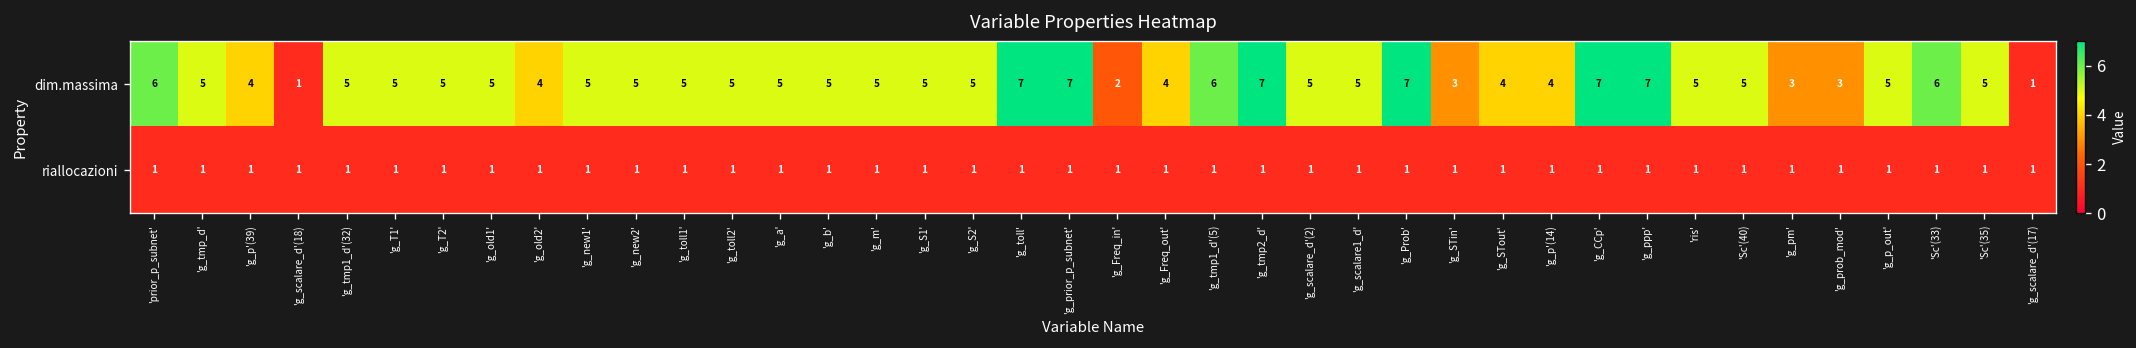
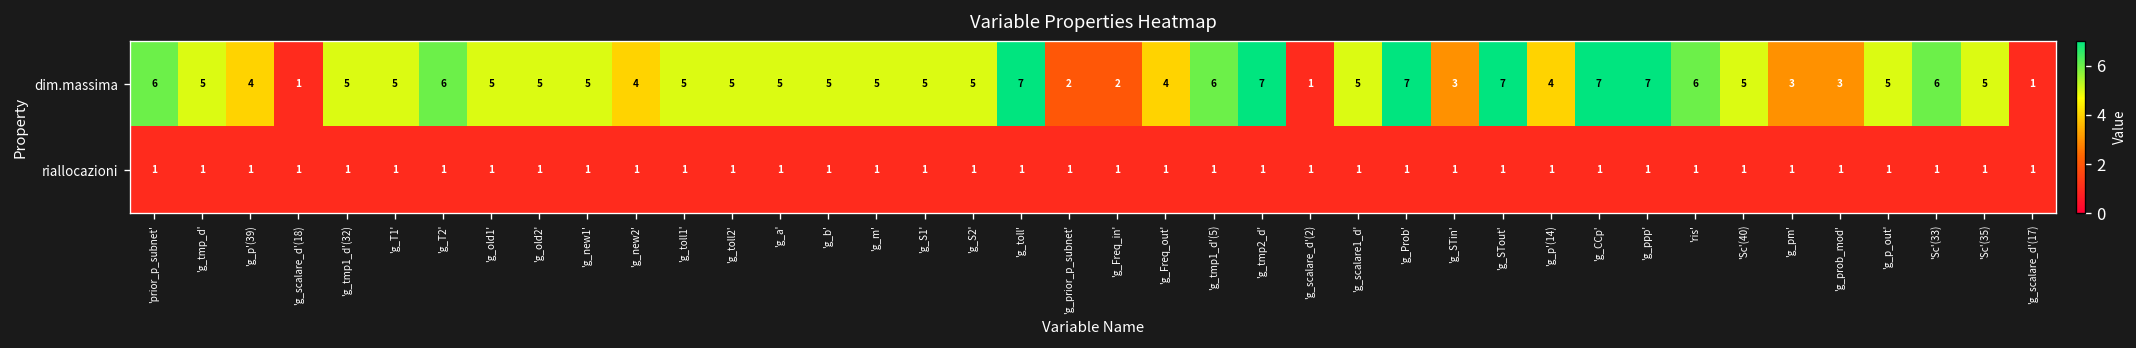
dim.massima, 'g_T2': 5 -> 6
dim.massima, 'g_old2': 4 -> 5
dim.massima, 'g_new2': 5 -> 4
dim.massima, 'g_prior_p_subnet': 7 -> 2
dim.massima, 'g_scalare_d'(2): 5 -> 1
dim.massima, 'g_STout': 4 -> 7
dim.massima, 'ris': 5 -> 6
